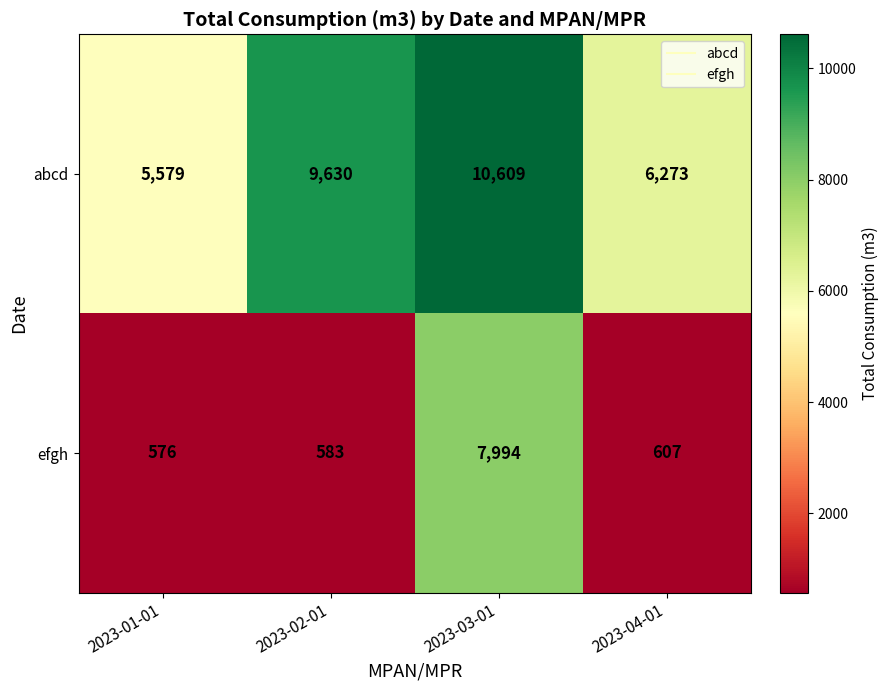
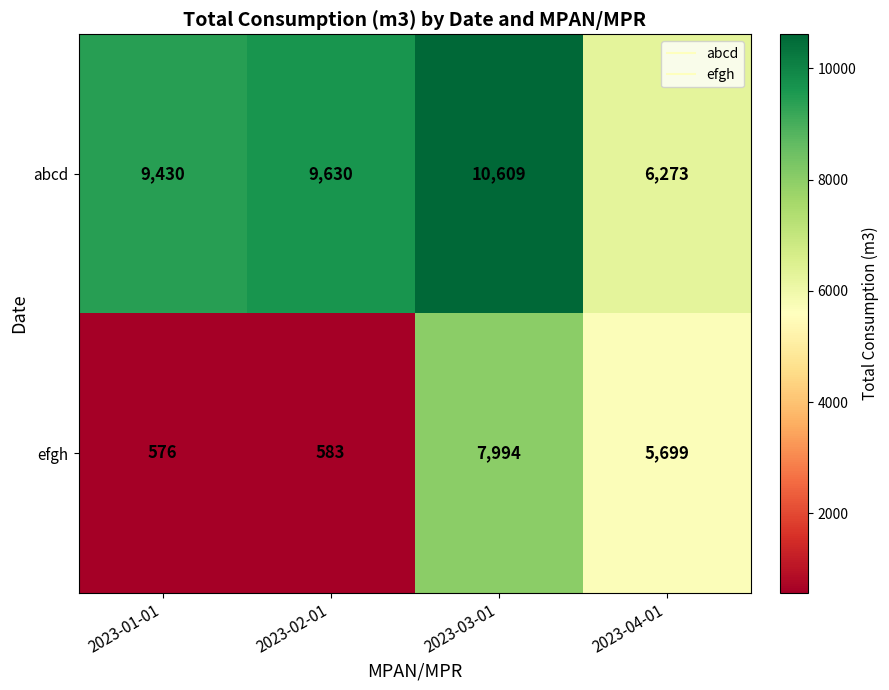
abcd, 2023-01-01: 5,579 -> 9,430
efgh, 2023-04-01: 607 -> 5,699
